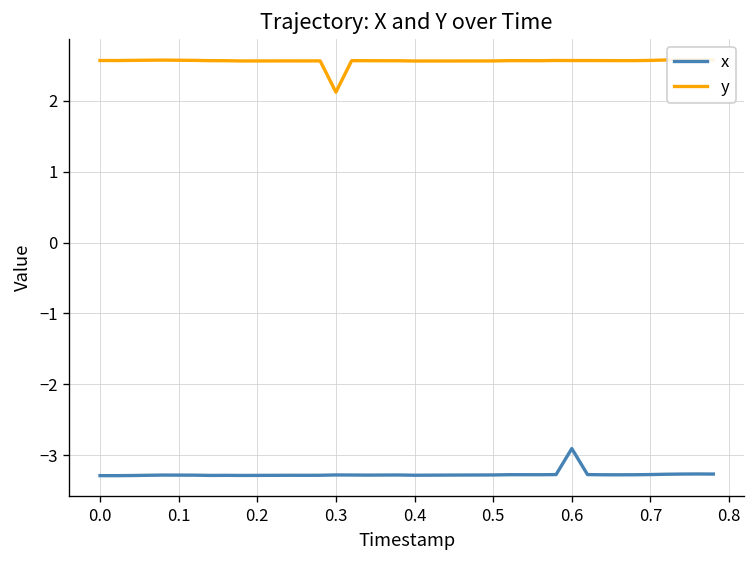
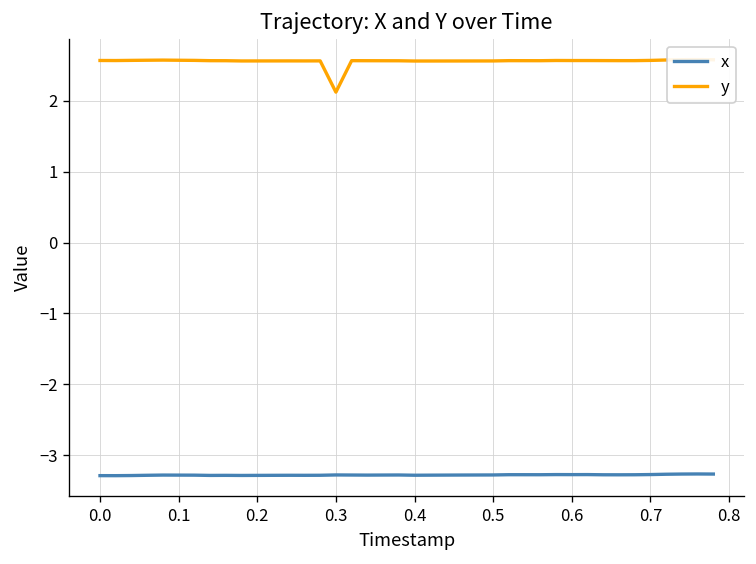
x, 0.6: -2.9 -> -3.3
